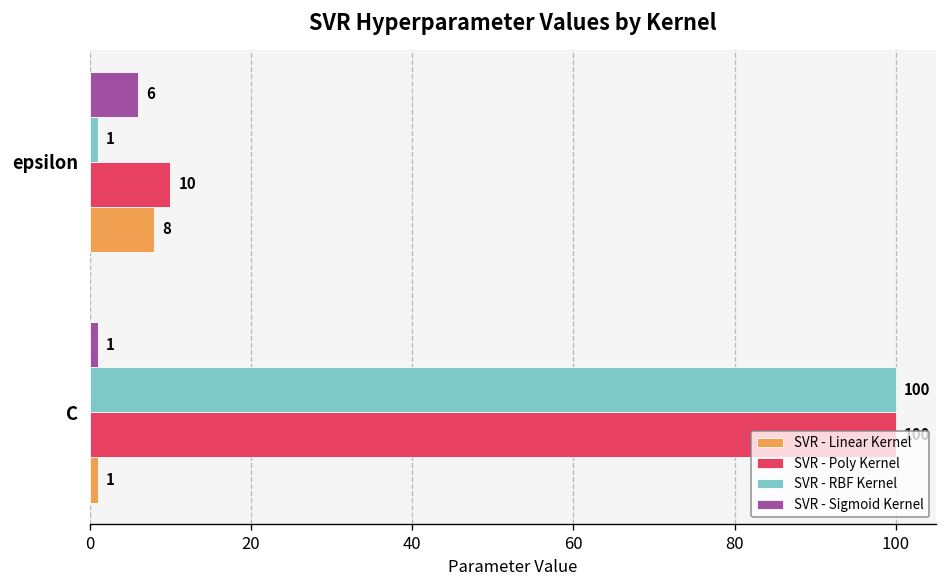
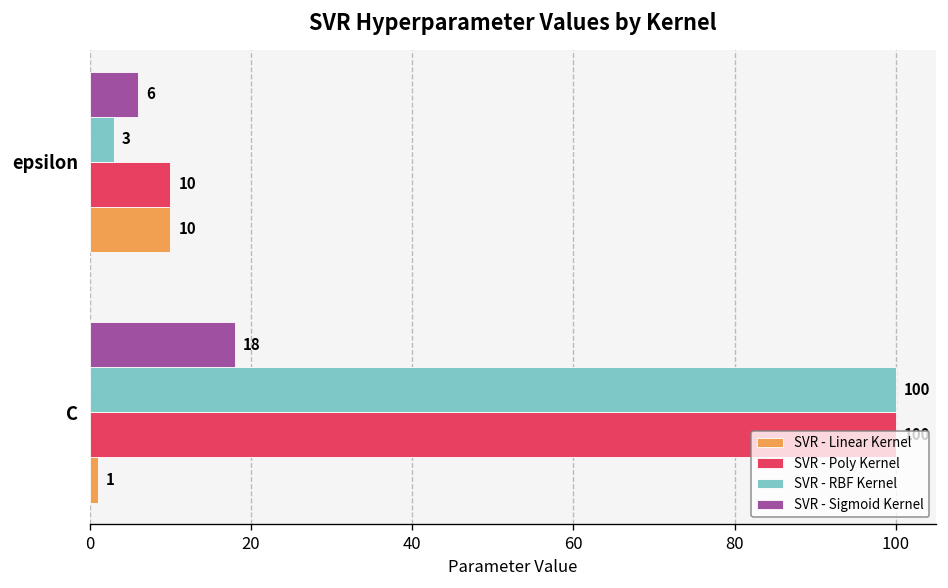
SVR - RBF Kernel, epsilon: 1 -> 3
SVR - Linear Kernel, epsilon: 8 -> 10
SVR - Sigmoid Kernel, C: 1 -> 18
